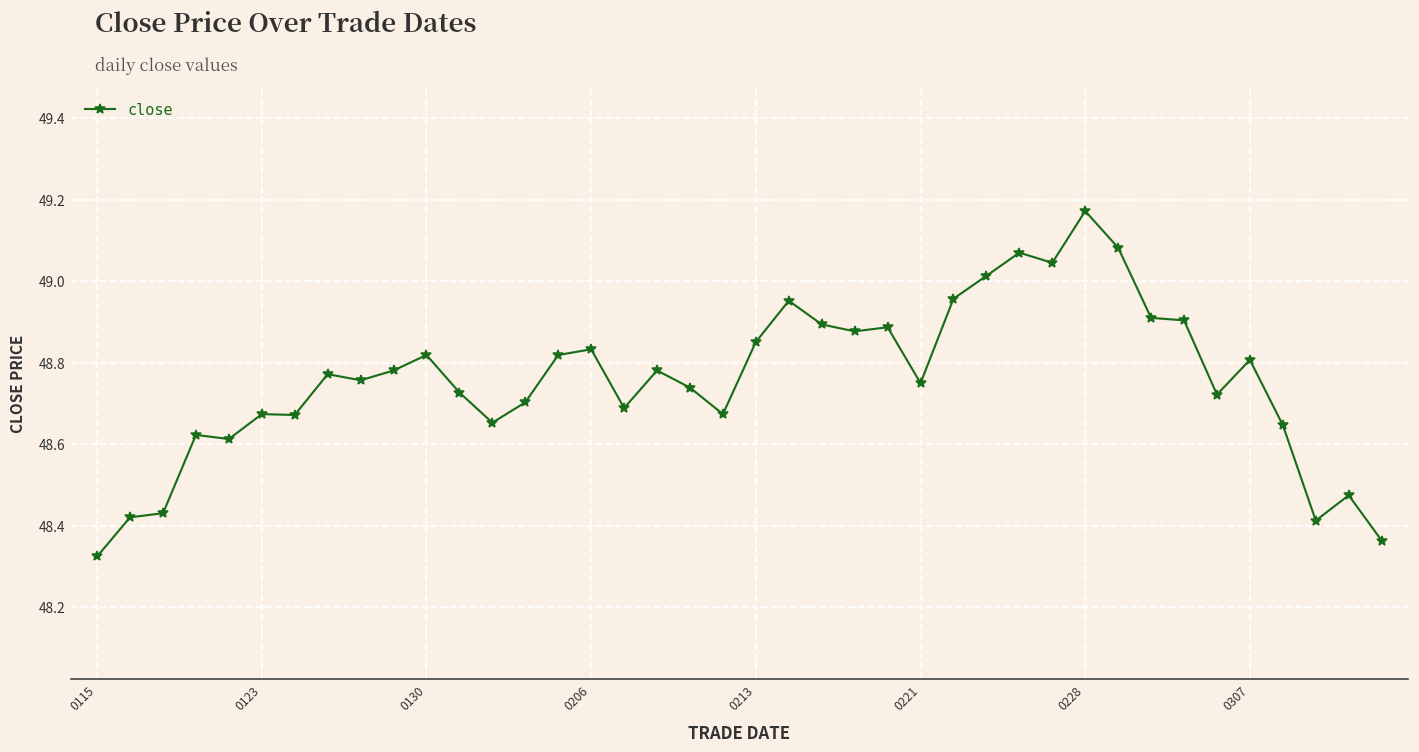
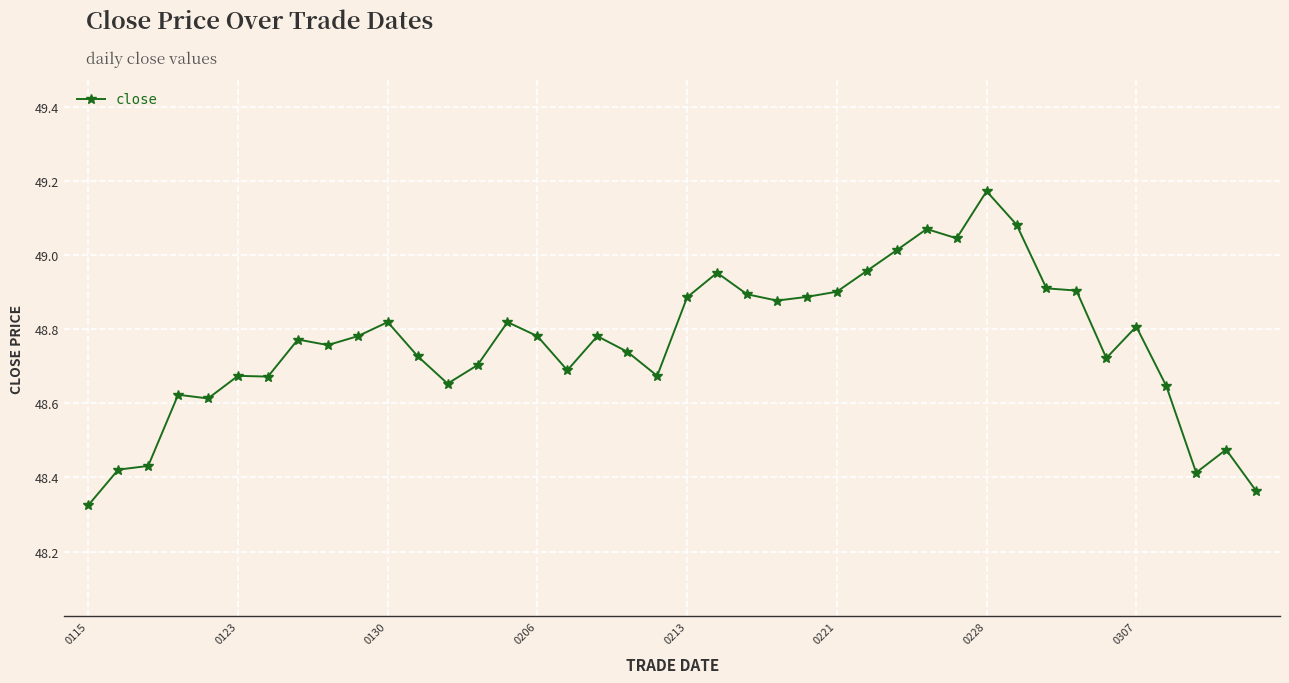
0206: 48.83 -> 48.78
0213: 48.85 -> 48.89
0221: 48.75 -> 48.90
